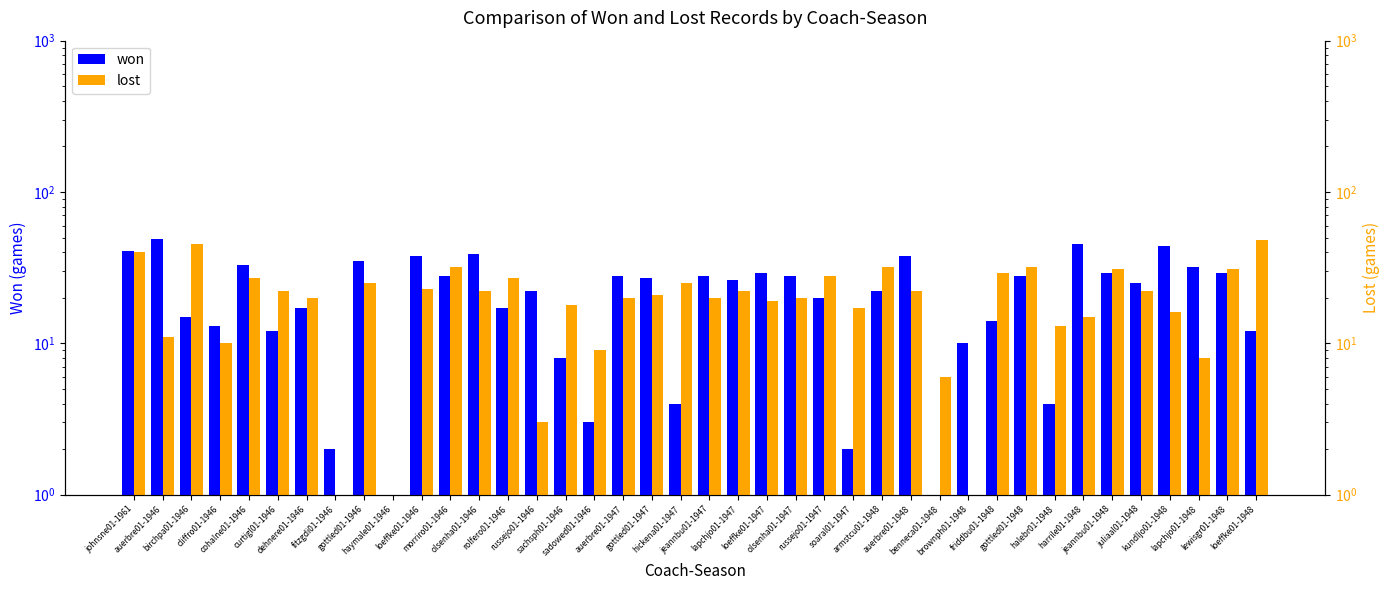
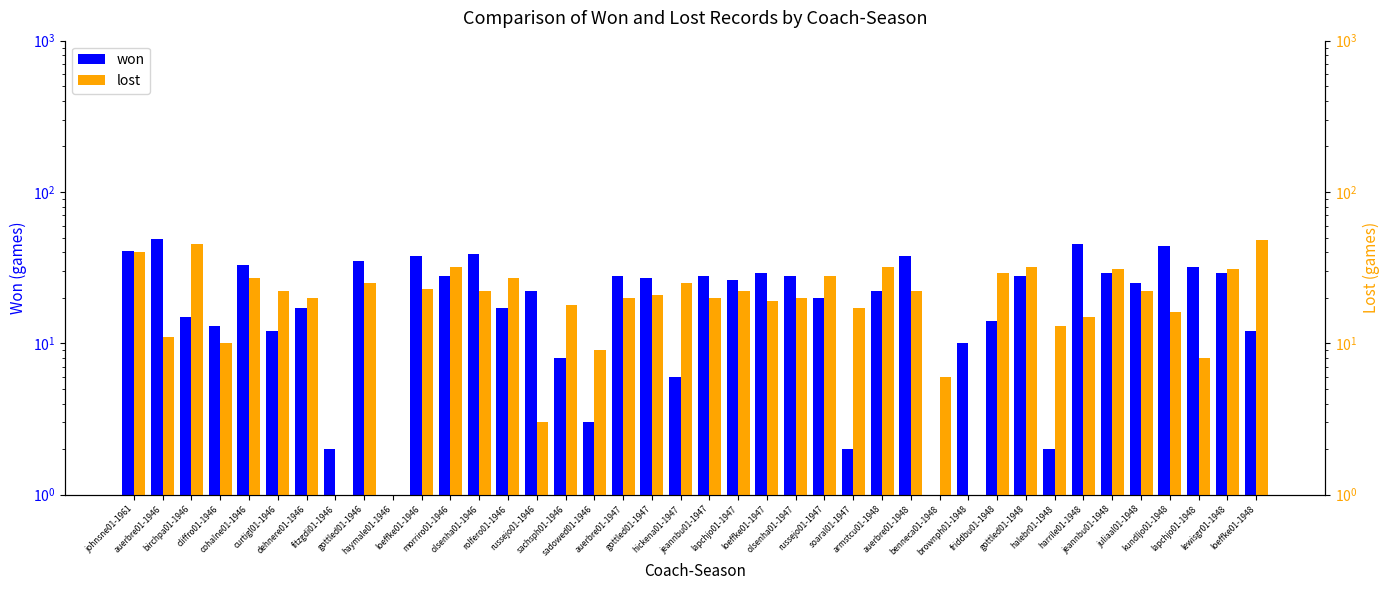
won, hickena01-1947: 4 -> 6
won, halebr01-1948: 4 -> 2
